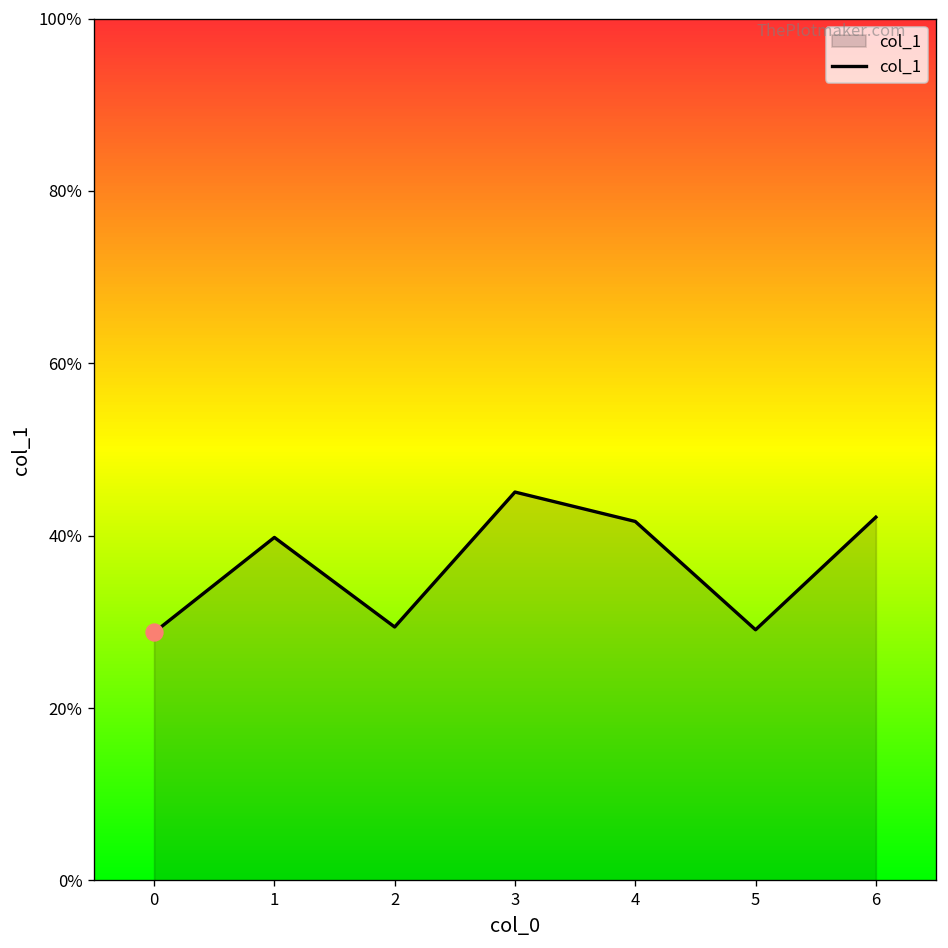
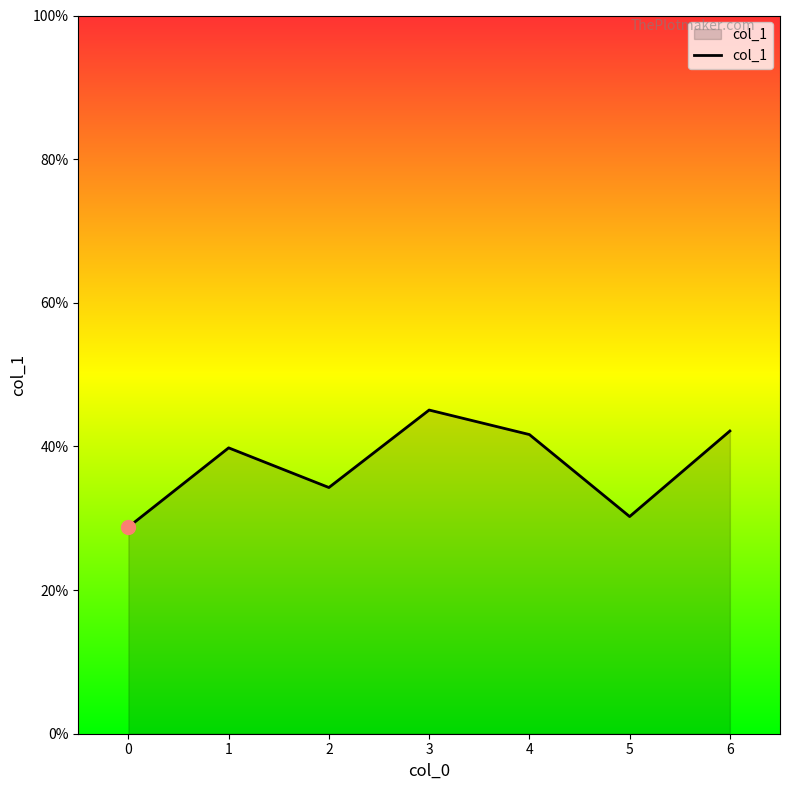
col_1, 2: 29% -> 34%
col_1, 5: 29% -> 30%
